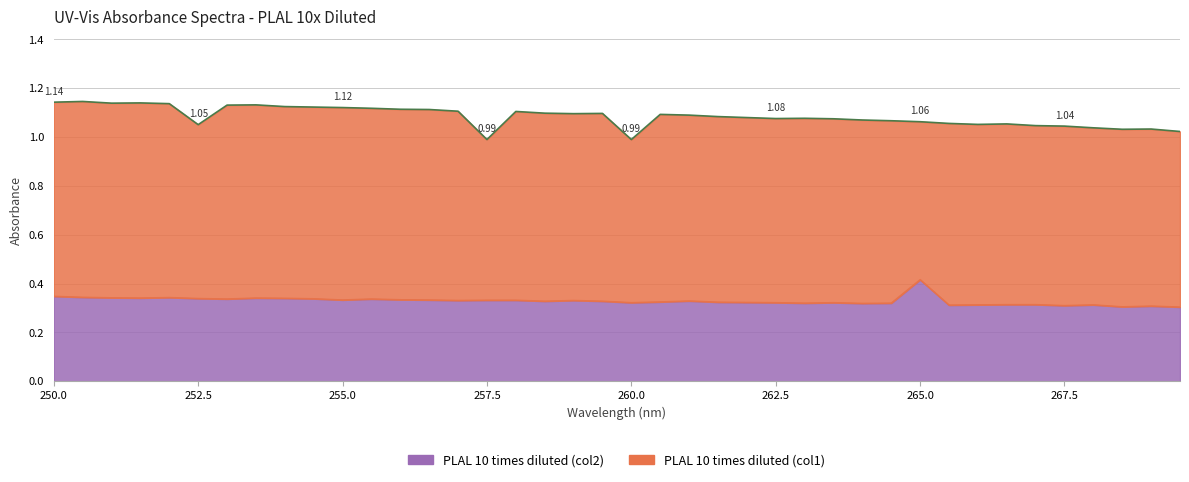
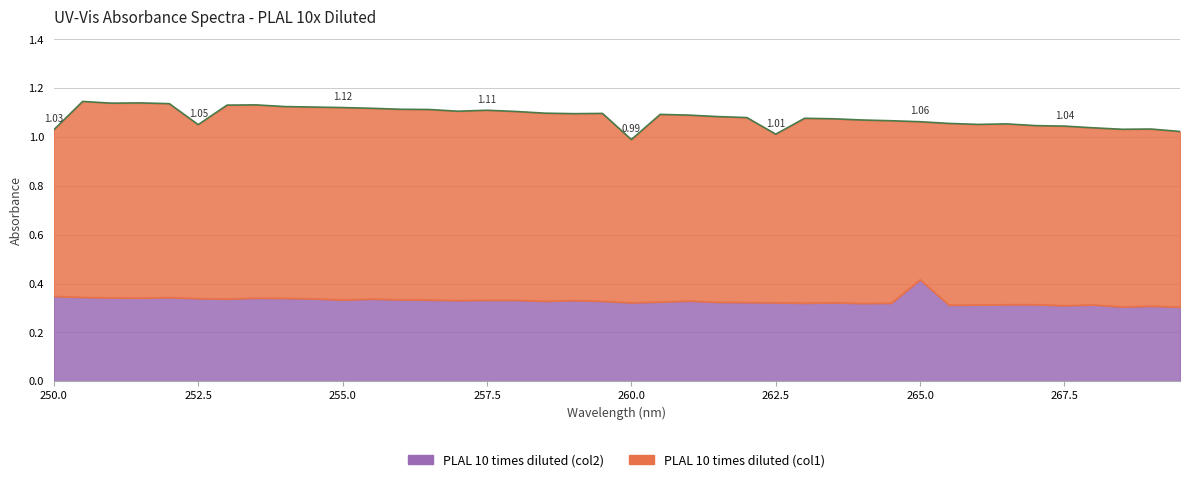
PLAL 10 times diluted (col1), 250.0: 1.14 -> 1.03
PLAL 10 times diluted (col1), 257.5: 0.99 -> 1.11
PLAL 10 times diluted (col1), 262.5: 1.08 -> 1.01
